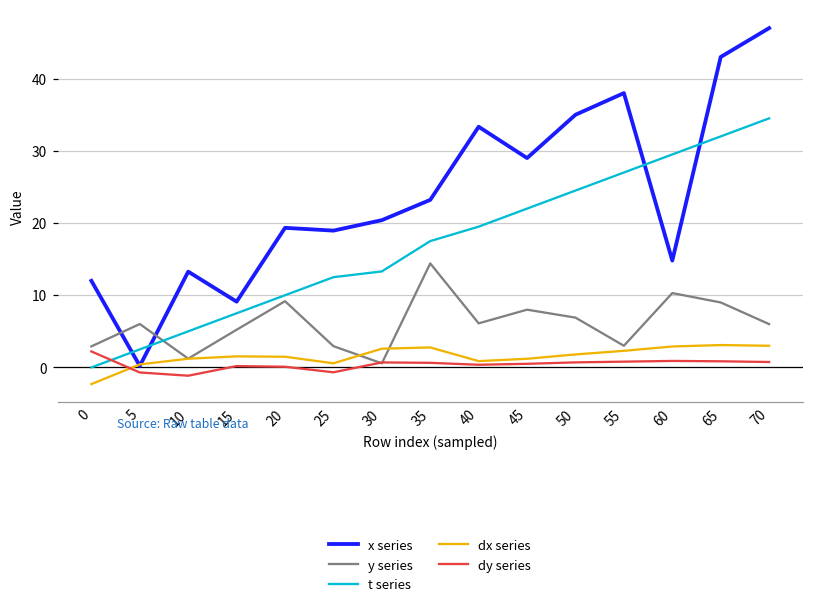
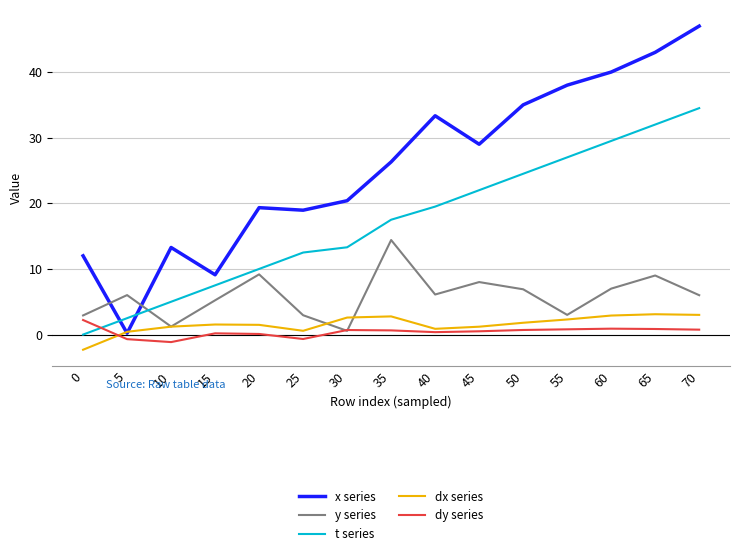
x series, 35: 23 -> 26
x series, 60: 15 -> 40
y series, 60: 10 -> 7
